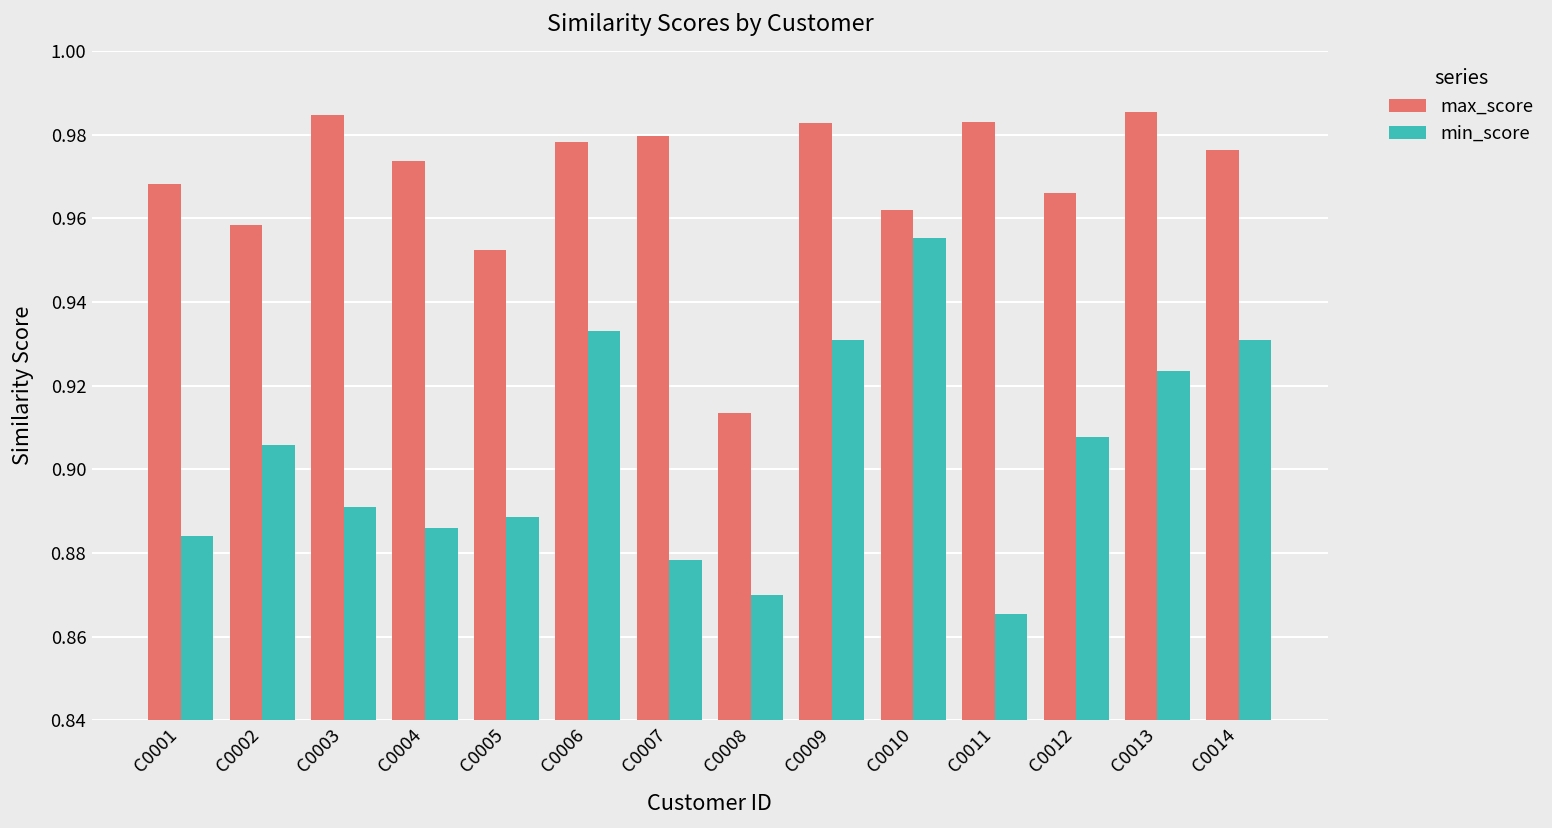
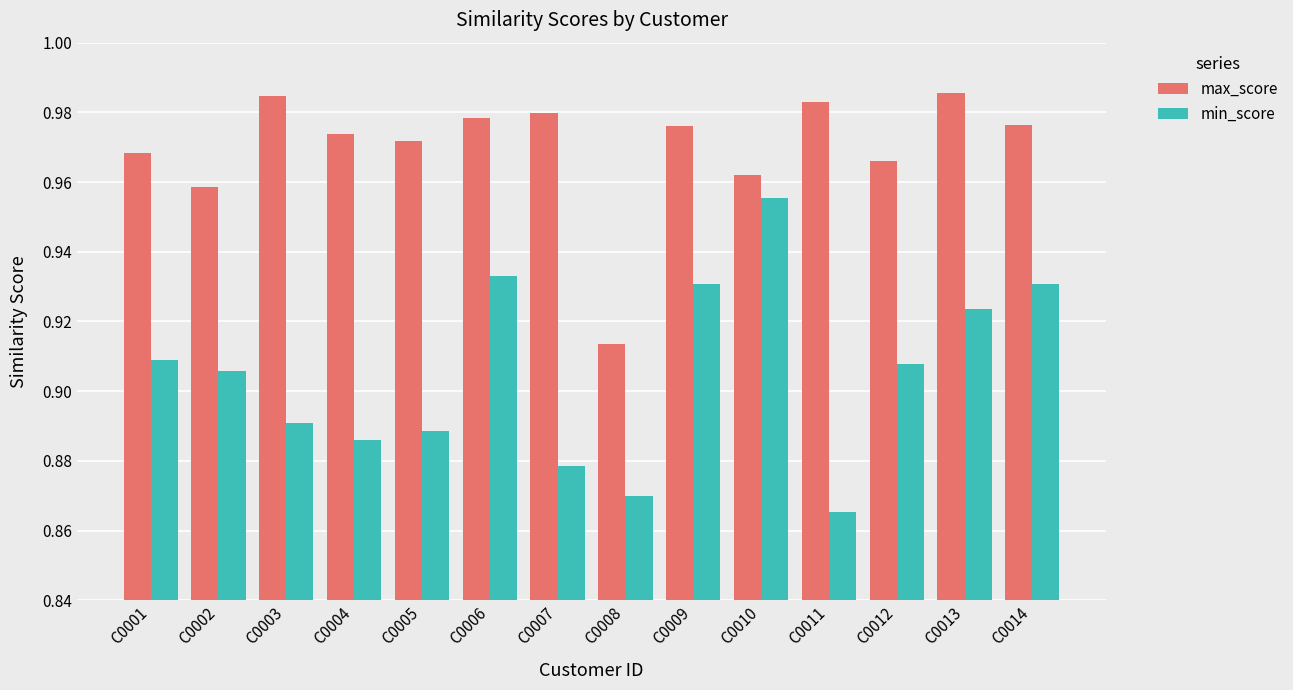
min_score, C0001: 0.884 -> 0.909
max_score, C0005: 0.952 -> 0.972
max_score, C0009: 0.983 -> 0.976
